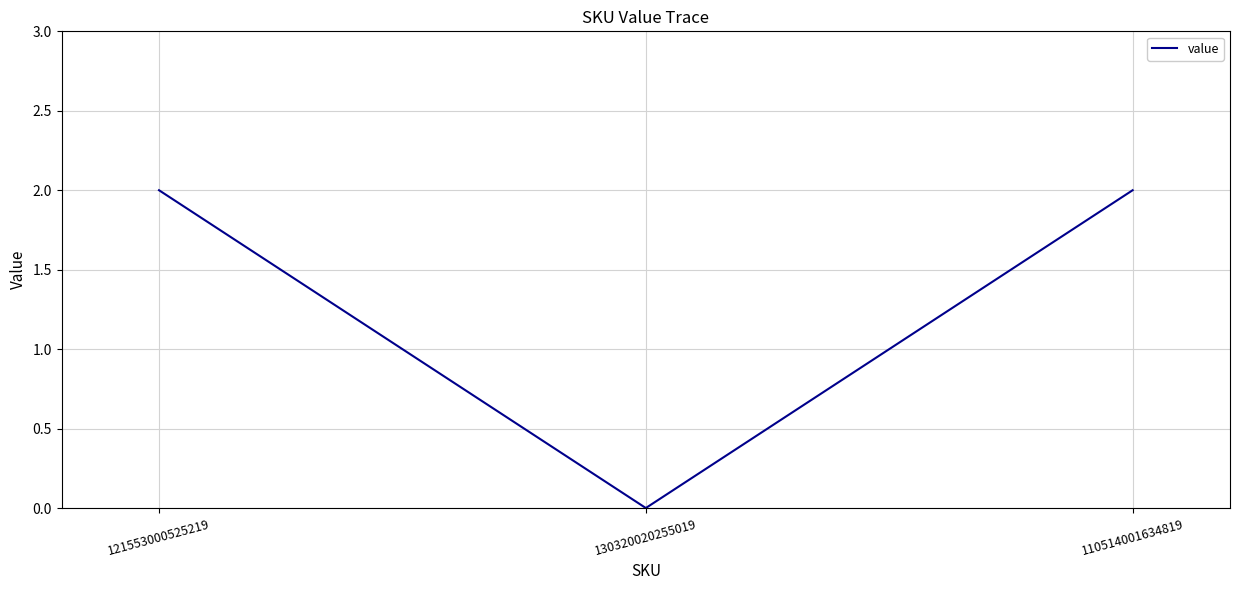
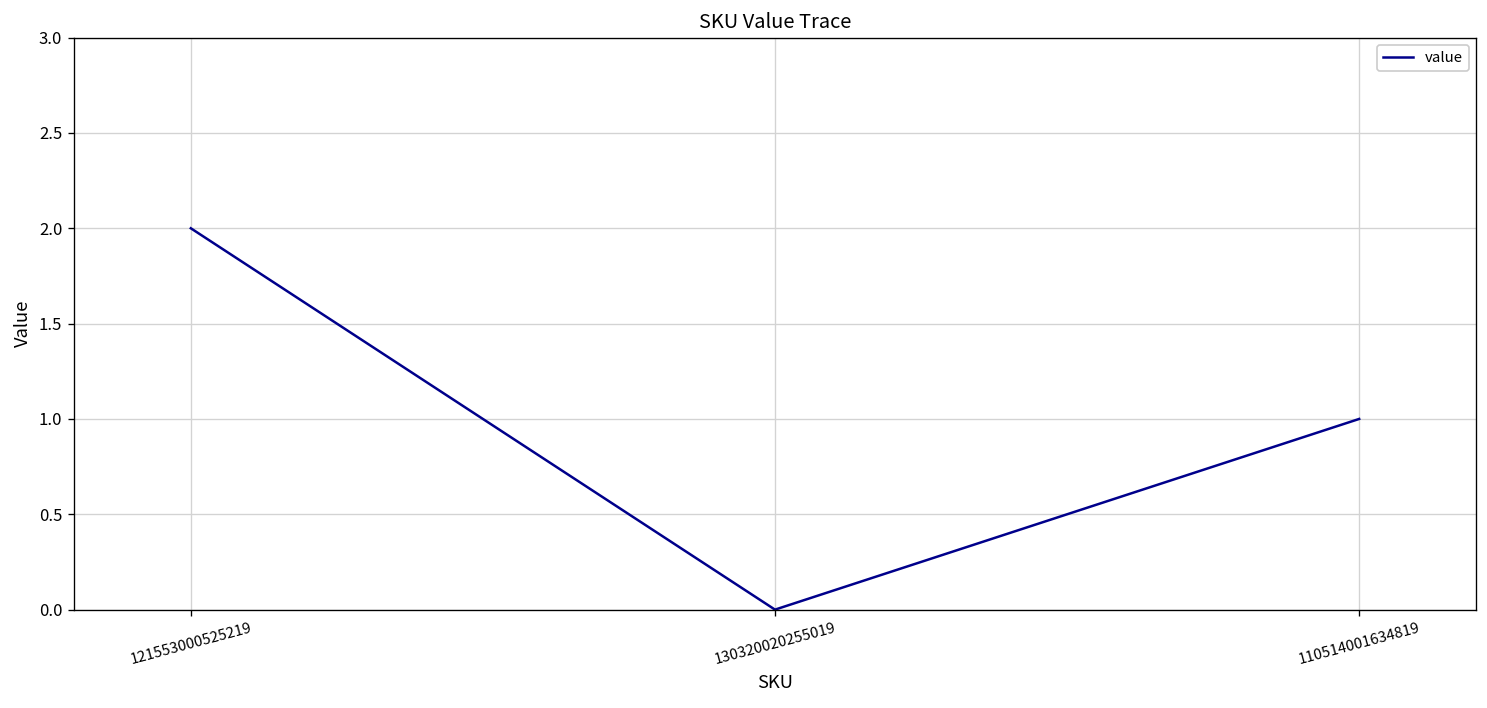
110514001634819: 2 -> 1
